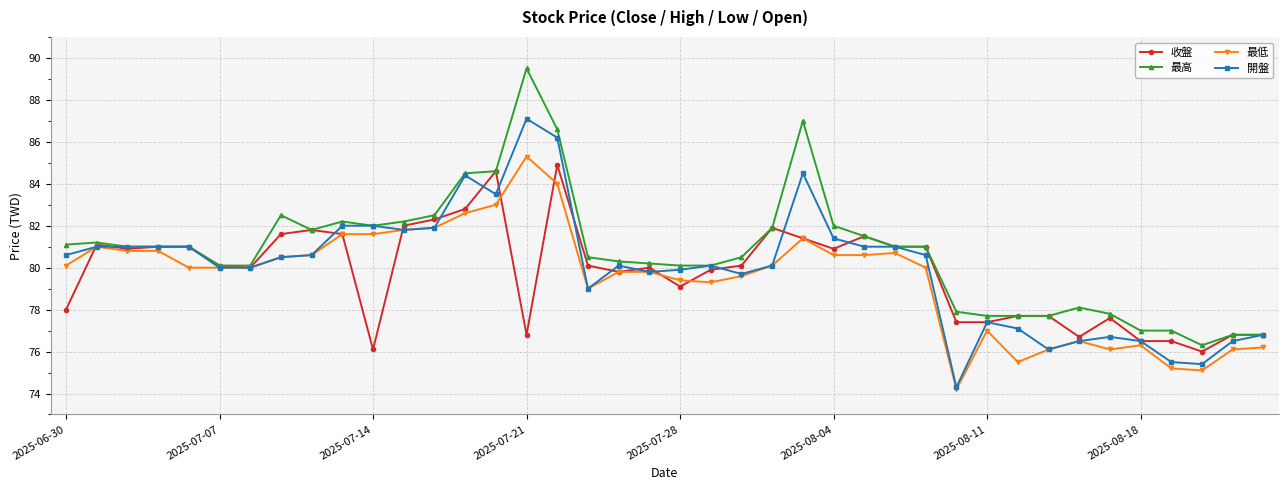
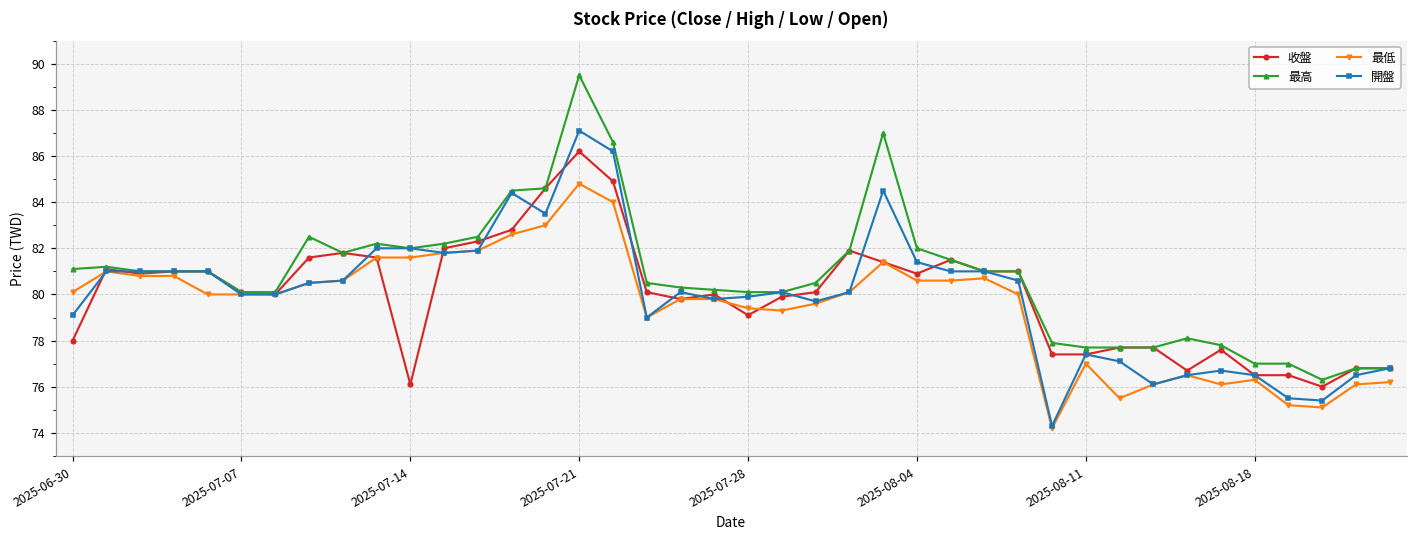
開盤, 2025-06-30: 80.6 -> 79.1
收盤, 2025-07-21: 76.8 -> 86.2
最低, 2025-07-21: 85.3 -> 84.8
